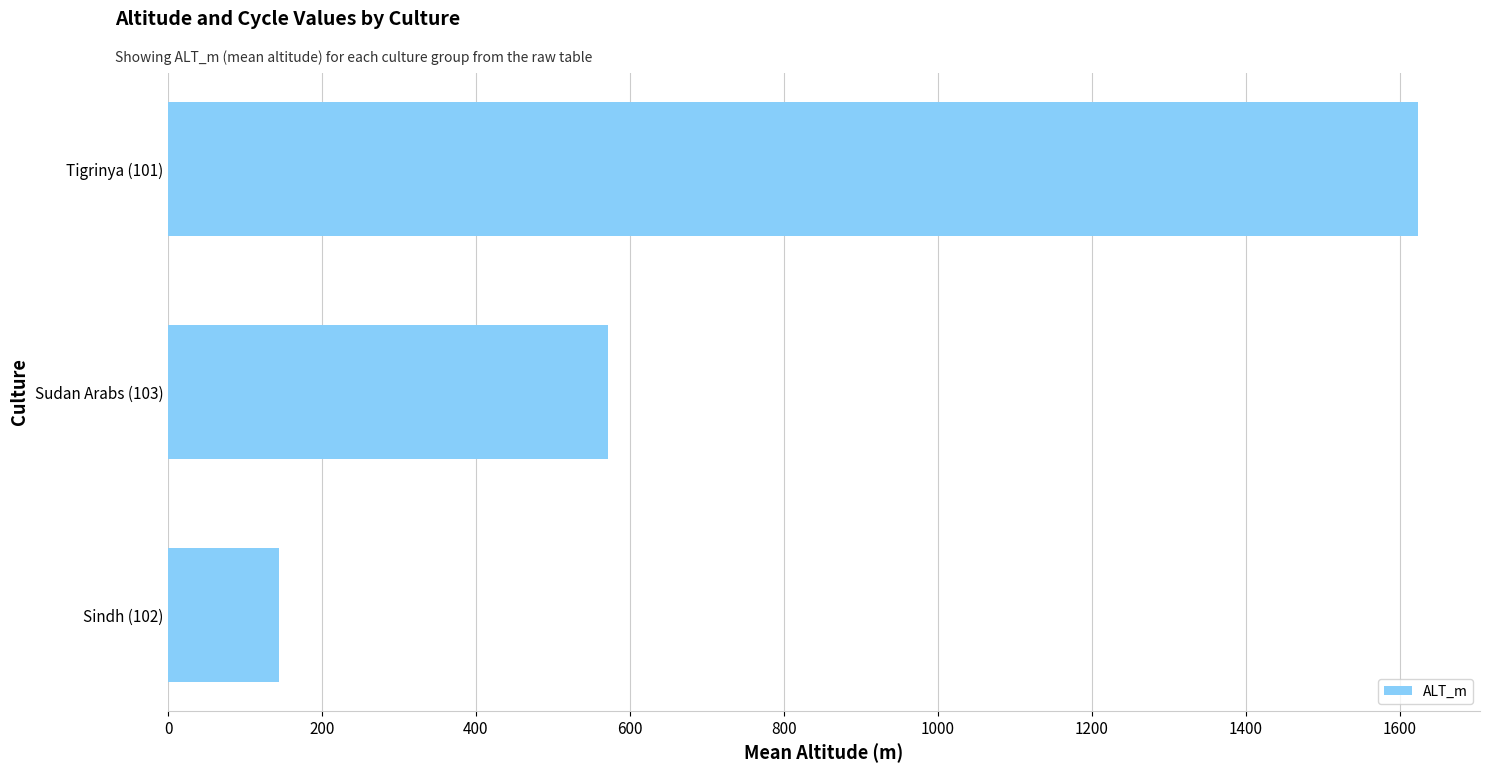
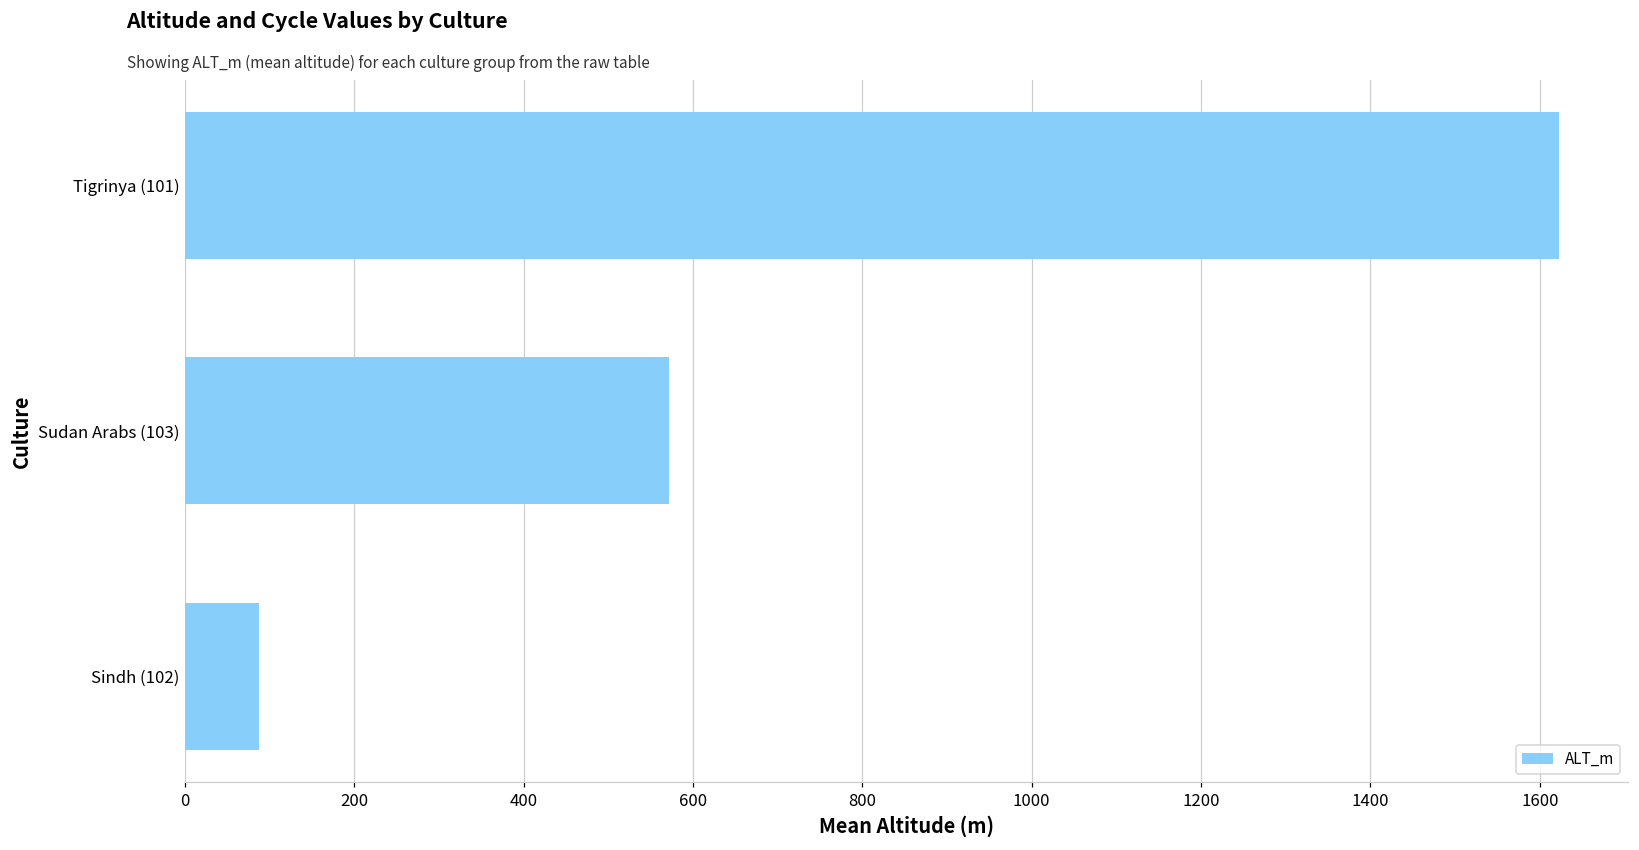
Sindh (102): 140 -> 90
